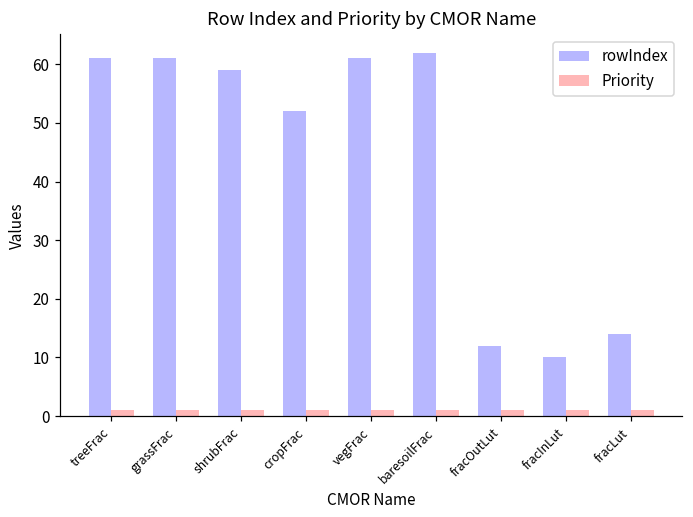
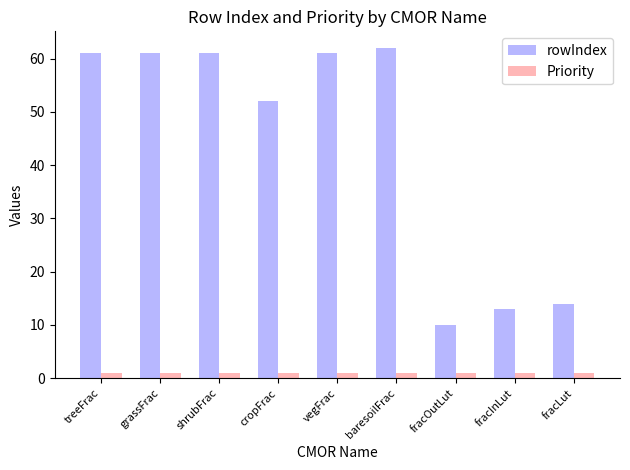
rowIndex, shrubFrac: 59 -> 61
rowIndex, fracOutLut: 12 -> 10
rowIndex, fracInLut: 10 -> 13
